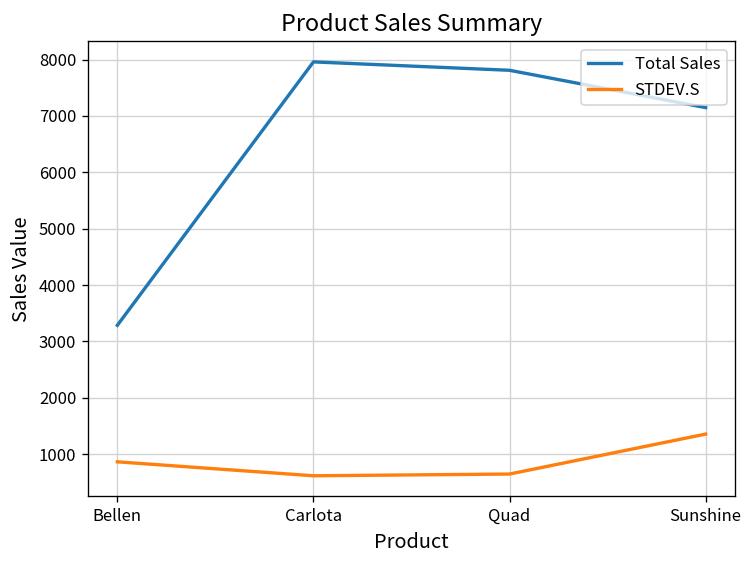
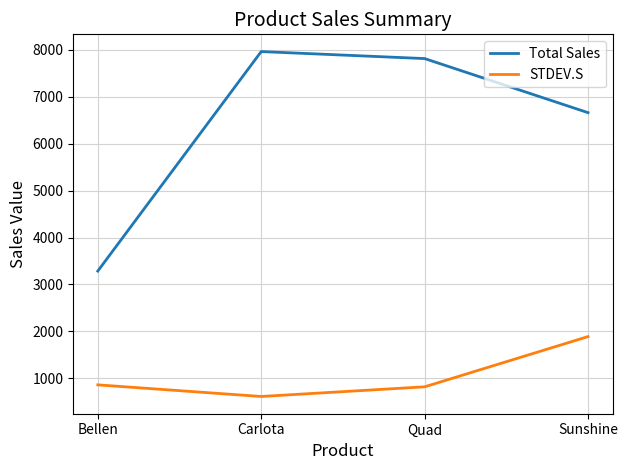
STDEV.S, Quad: 600 -> 800
Total Sales, Sunshine: 7100 -> 6700
STDEV.S, Sunshine: 1400 -> 1900
